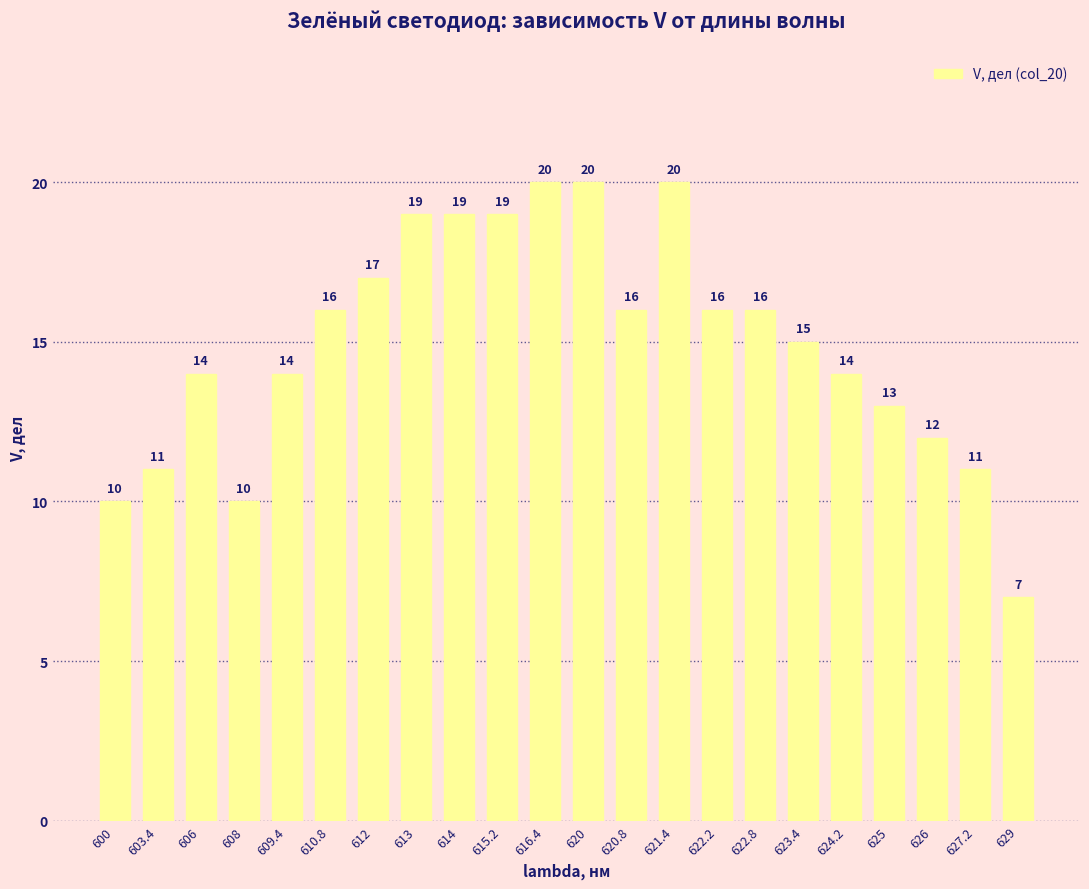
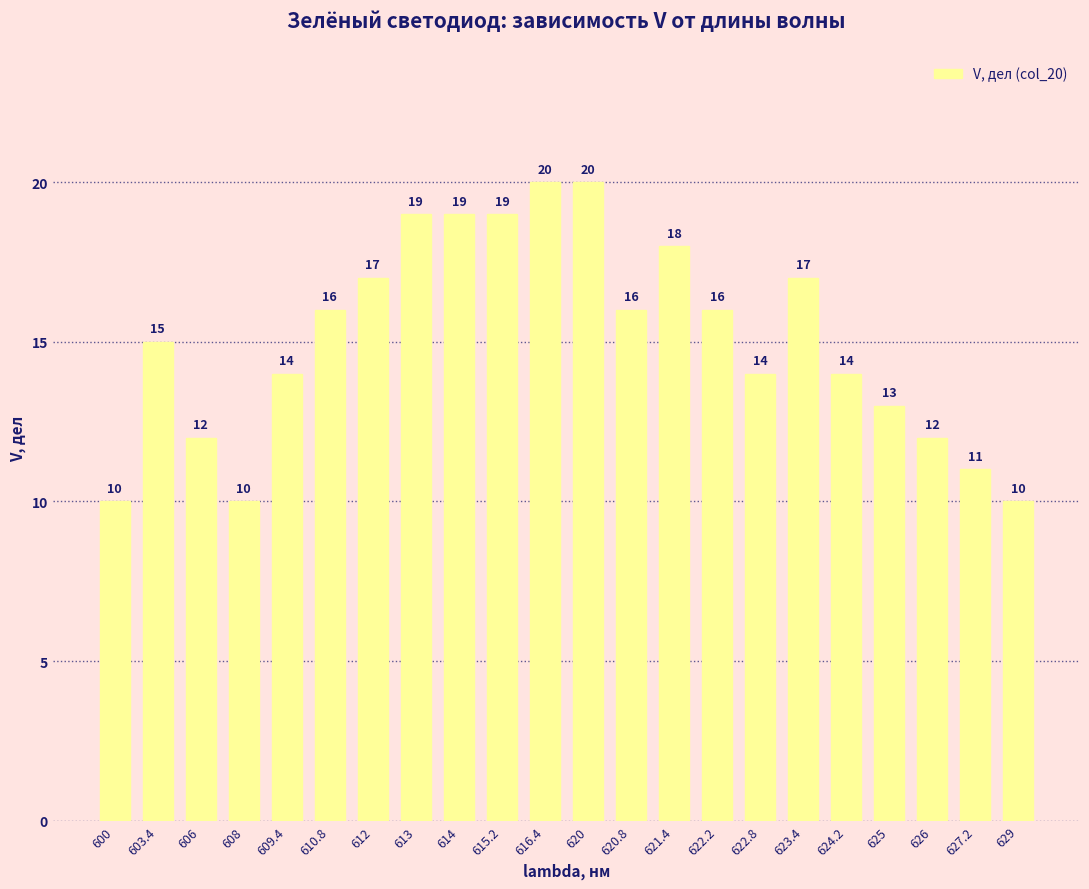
603.4: 11 -> 15
606: 14 -> 12
621.4: 20 -> 18
622.8: 16 -> 14
623.4: 15 -> 17
629: 7 -> 10
